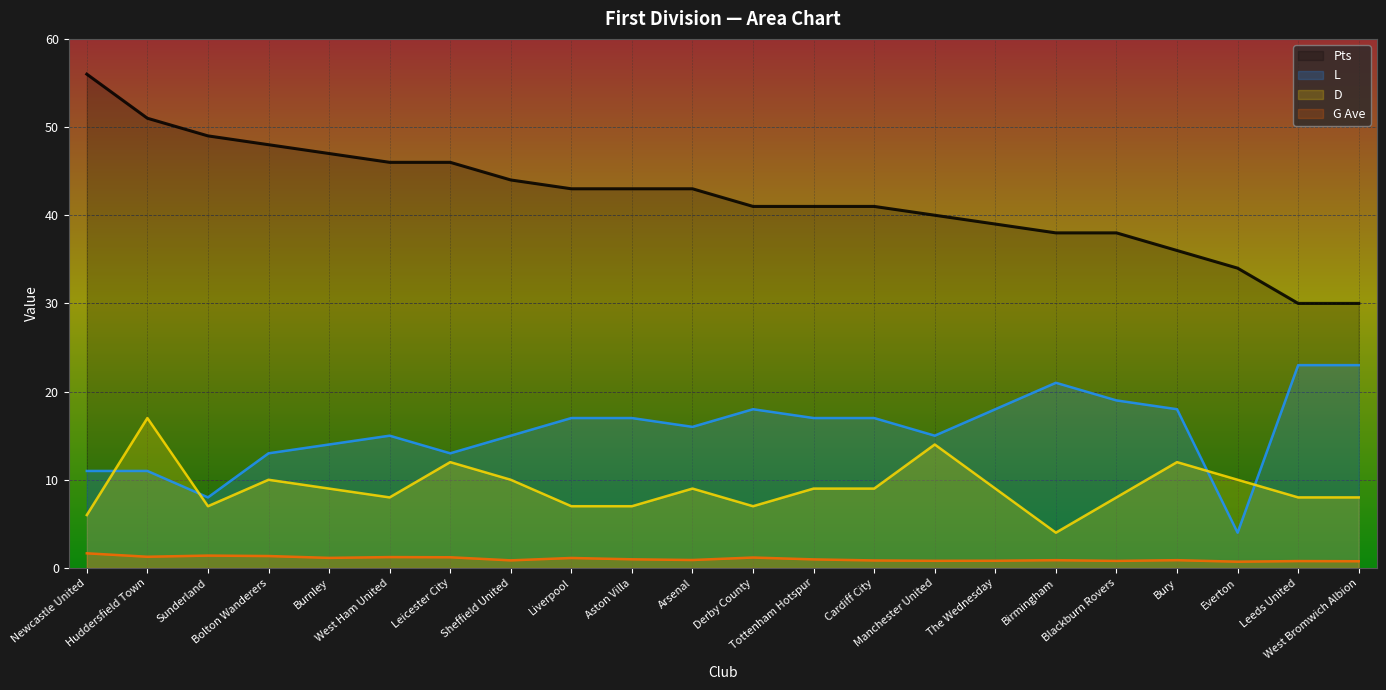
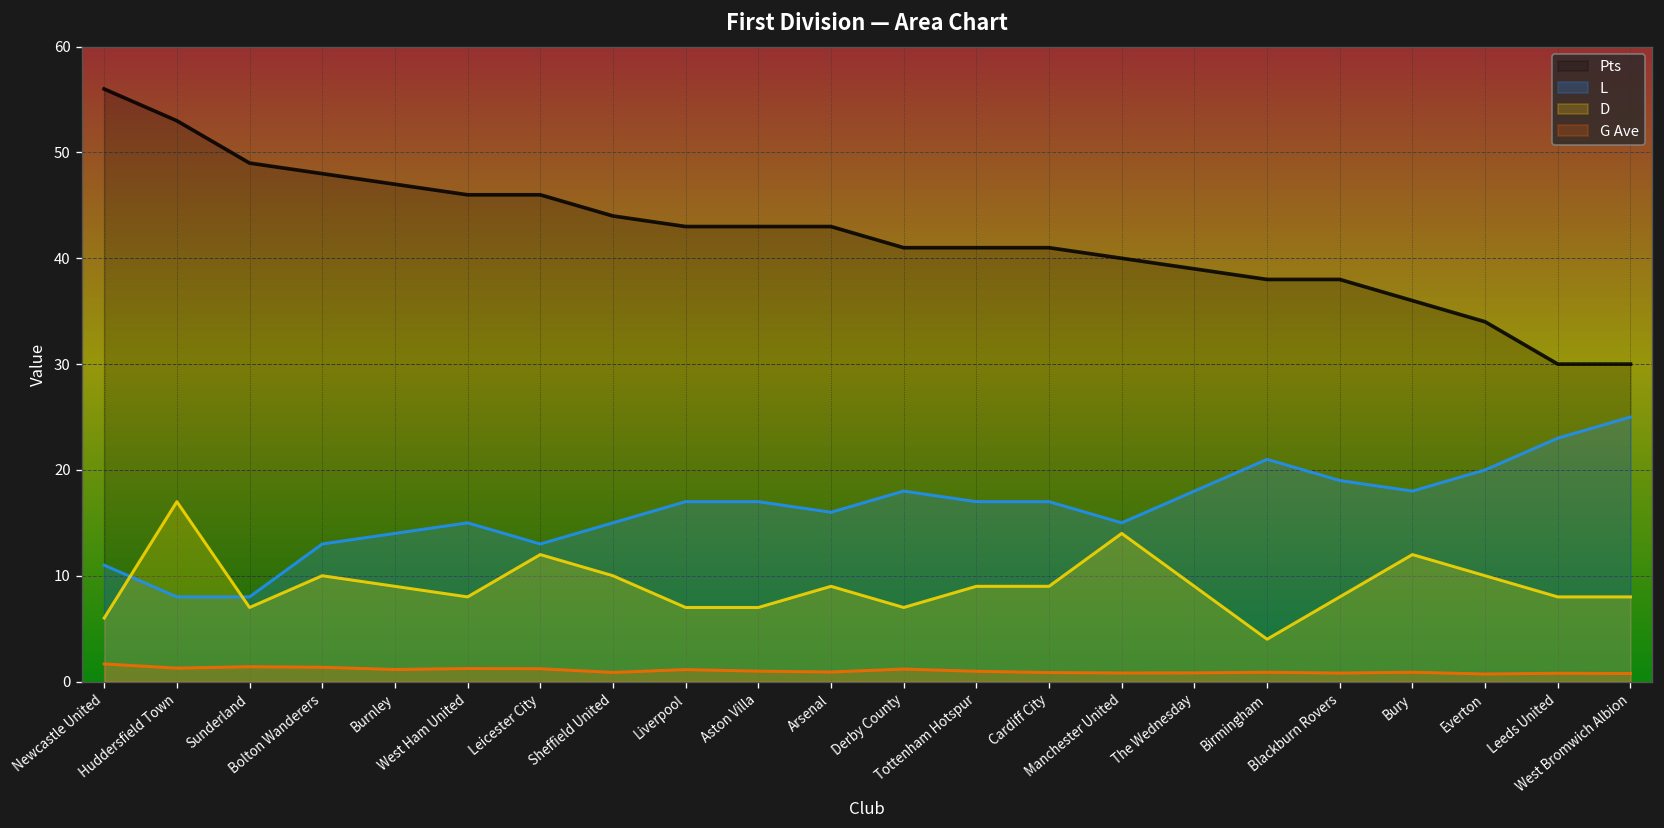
Pts, Huddersfield Town: 51 -> 53
L, Huddersfield Town: 11 -> 8
L, Everton: 4 -> 20
L, West Bromwich Albion: 23 -> 25
